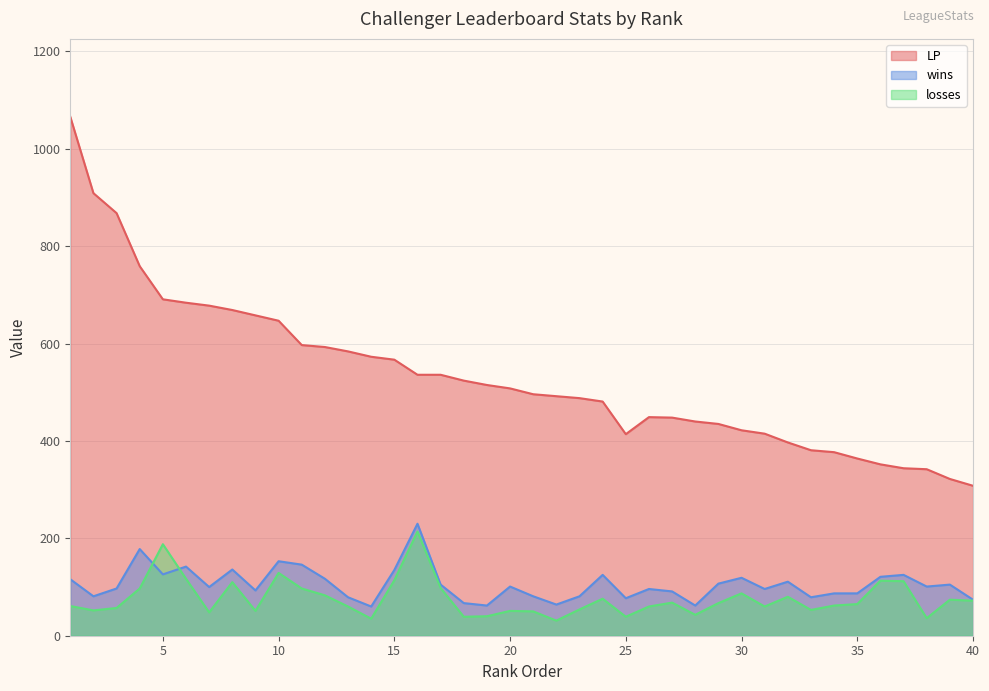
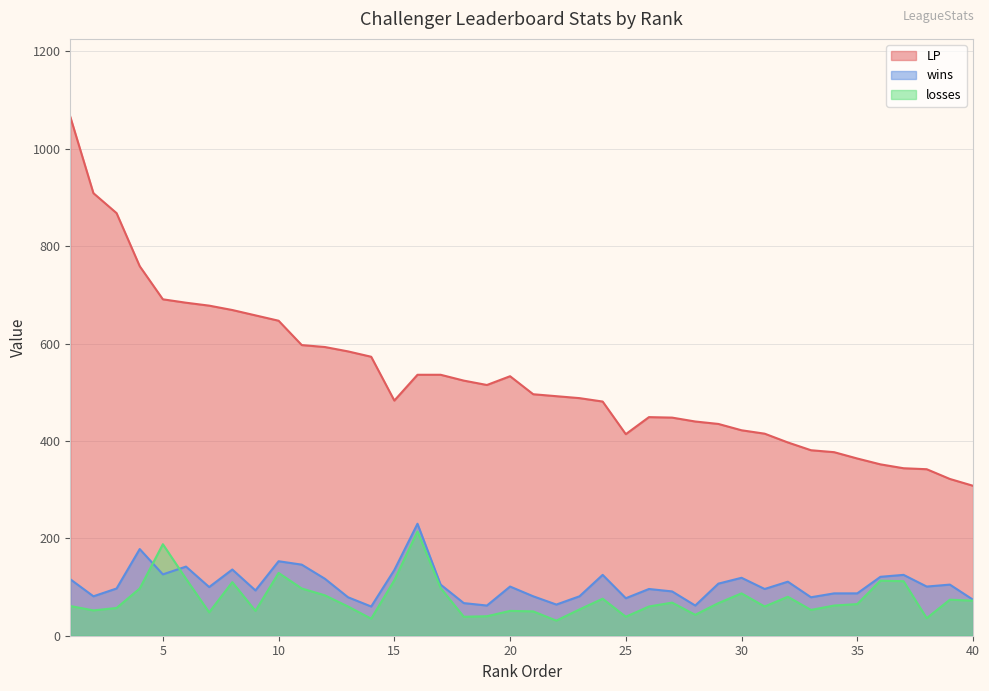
LP, 15: 570 -> 480
LP, 20: 510 -> 530
